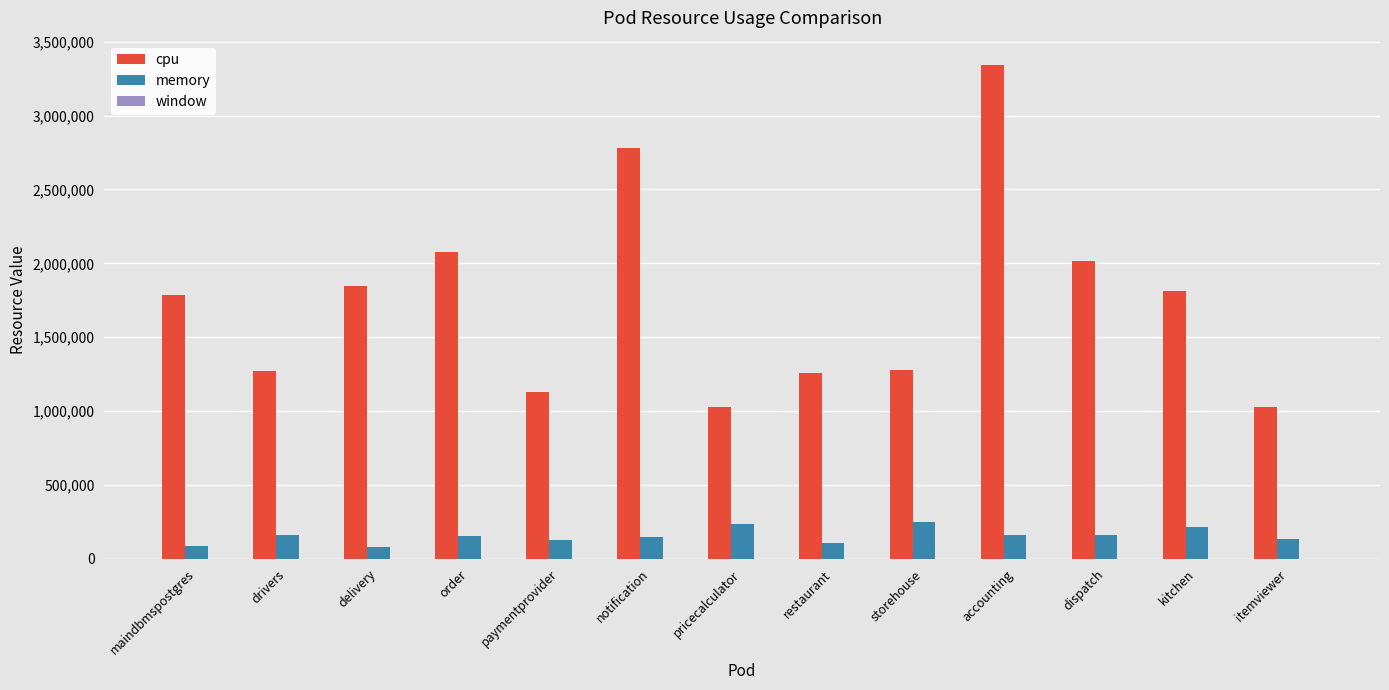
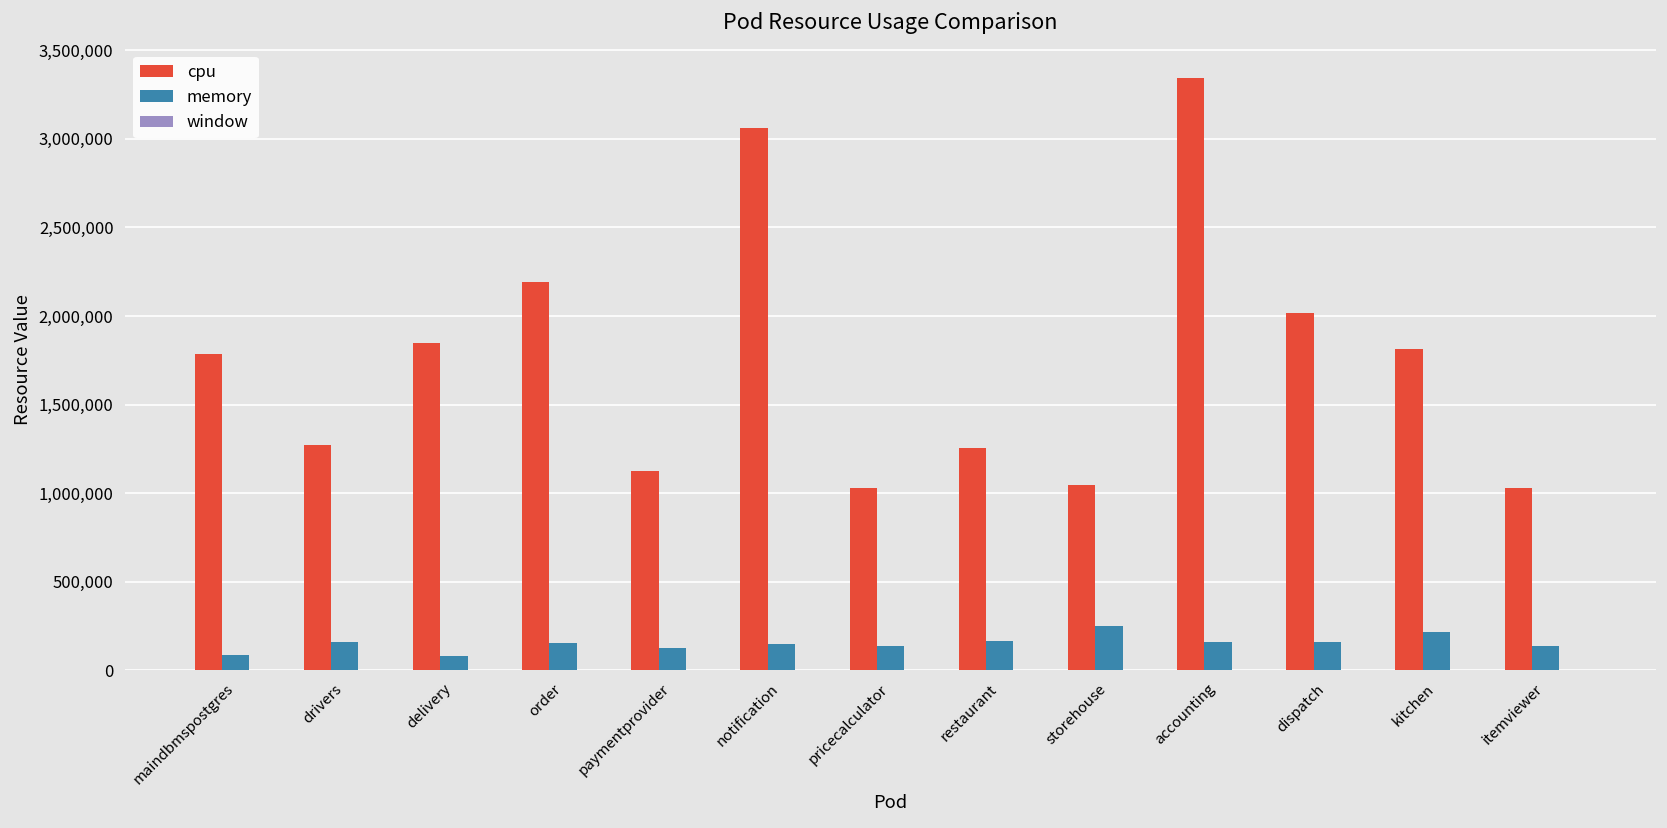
cpu, order: 2,080,000 -> 2,190,000
cpu, notification: 2,780,000 -> 3,060,000
memory, pricecalculator: 240,000 -> 140,000
memory, restaurant: 110,000 -> 170,000
cpu, storehouse: 1,280,000 -> 1,040,000
